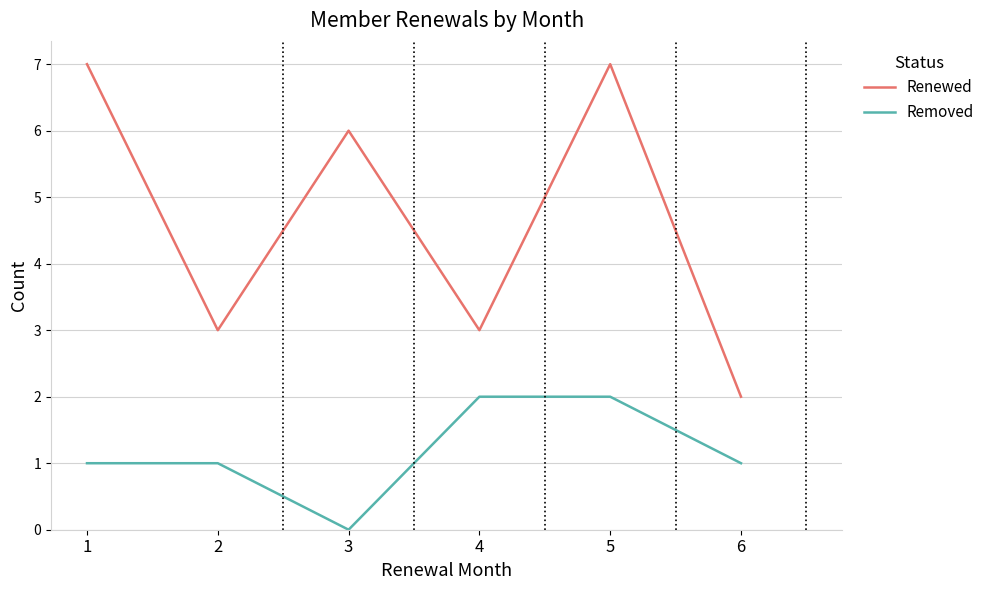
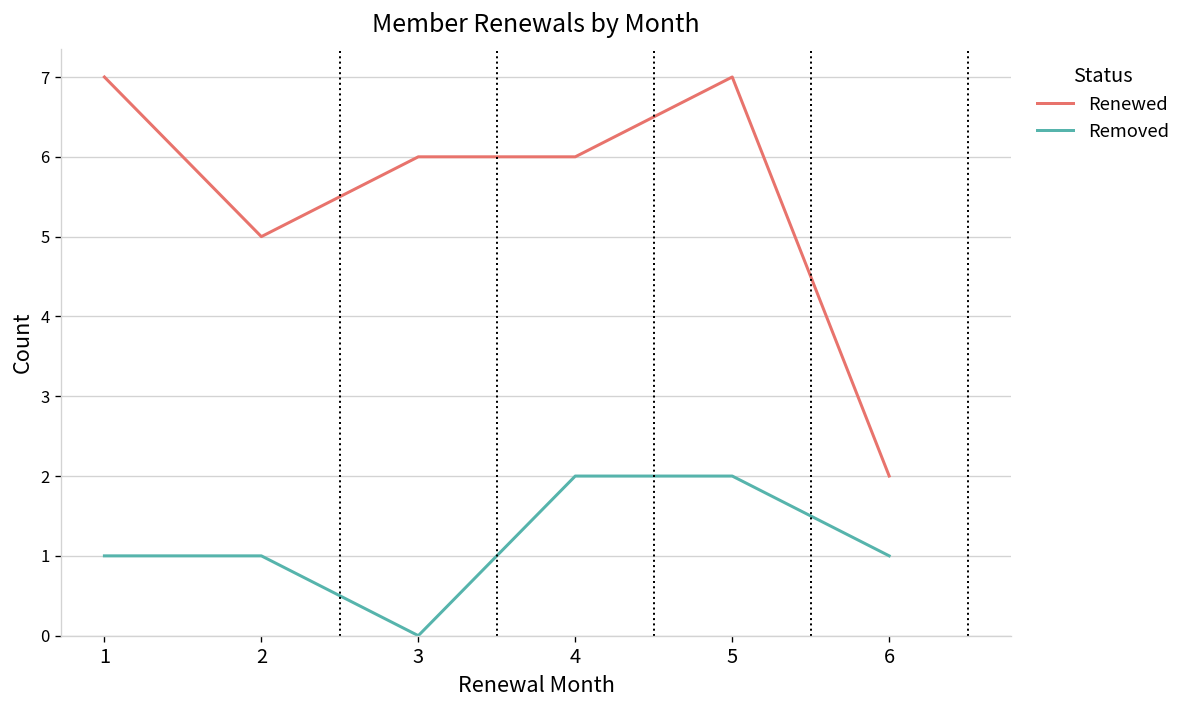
Renewed, 2: 3 -> 5
Renewed, 4: 3 -> 6
